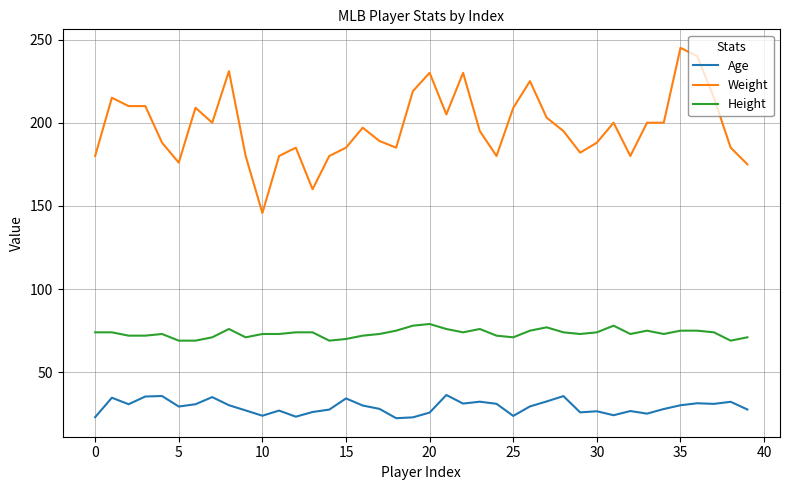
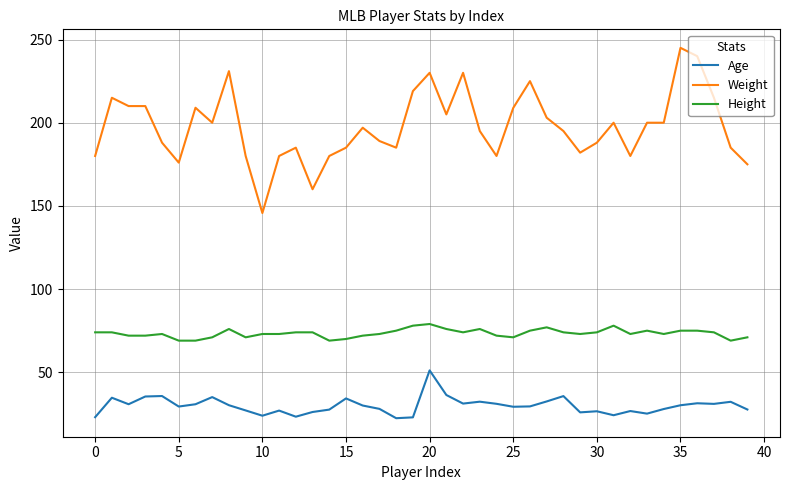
Age, 20: 26 -> 51
Age, 25: 24 -> 29
